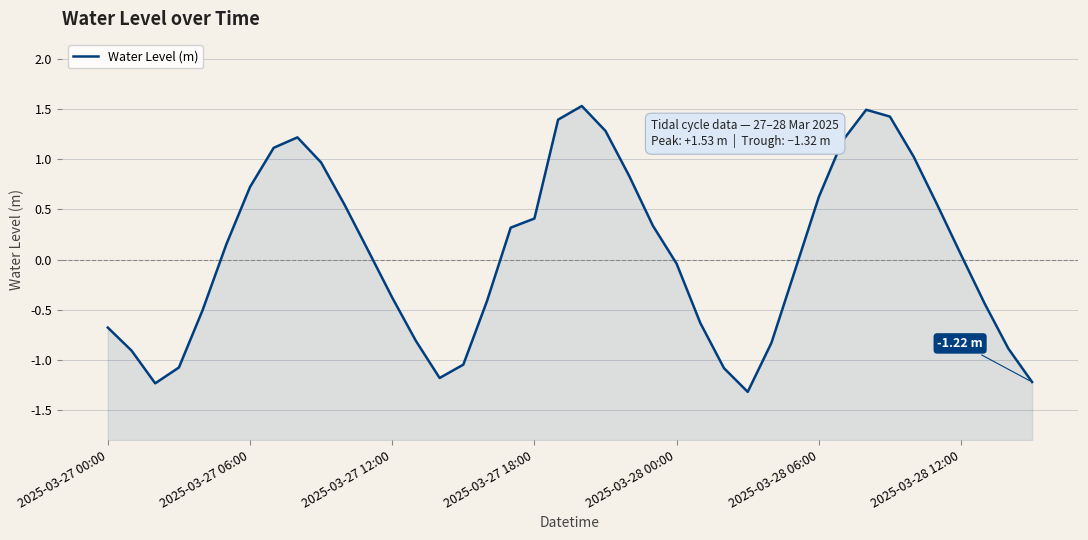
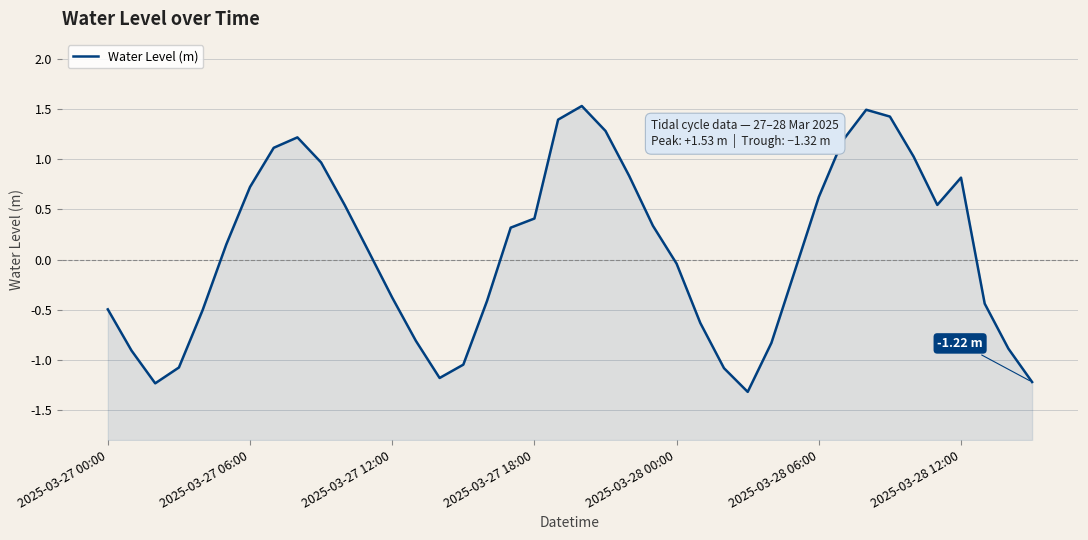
2025-03-27 00:00: -0.68 -> -0.50
2025-03-28 12:00: 0.05 -> 0.82
